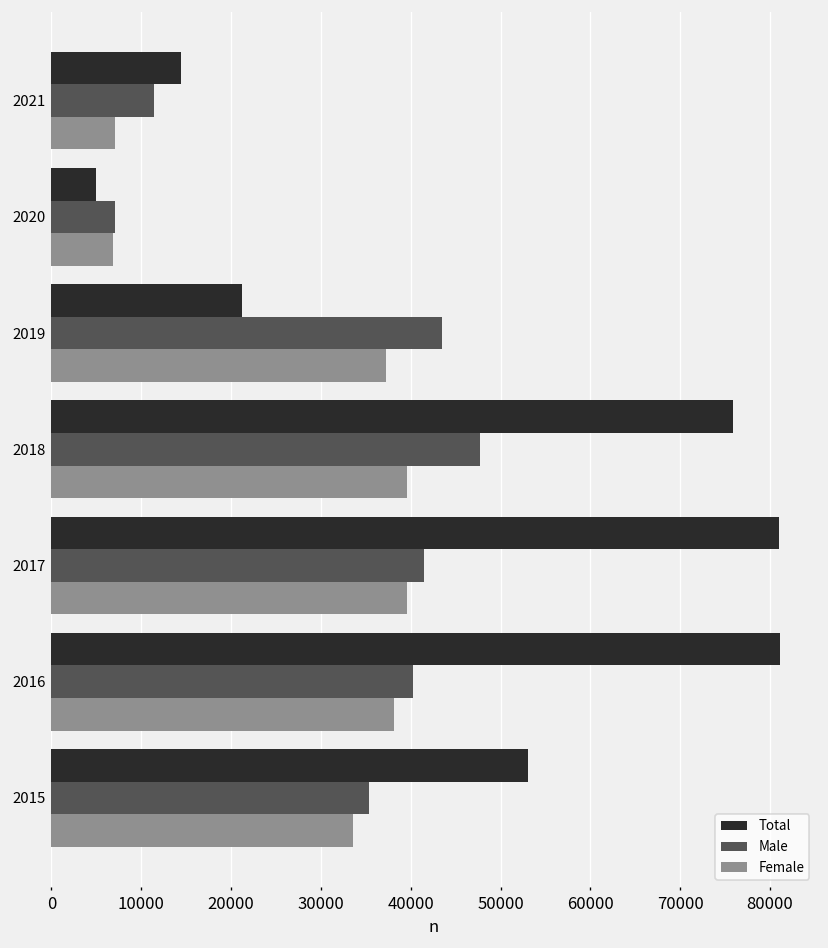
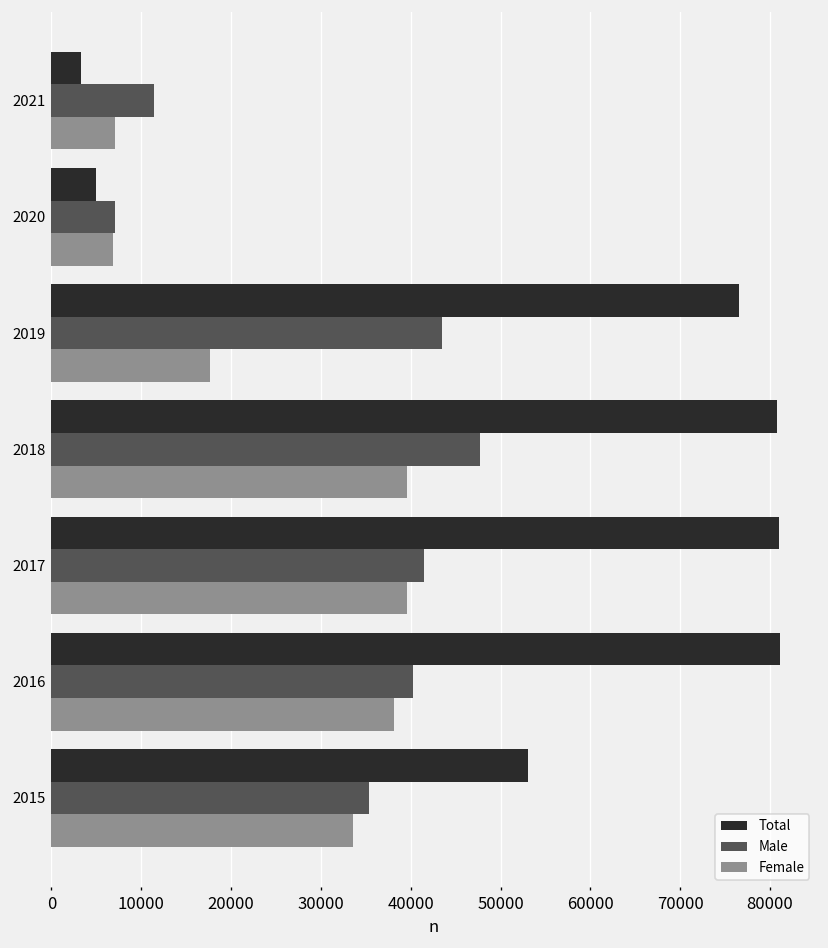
Total, 2021: 14000 -> 3000
Total, 2019: 21000 -> 77000
Female, 2019: 37000 -> 18000
Total, 2018: 76000 -> 81000
